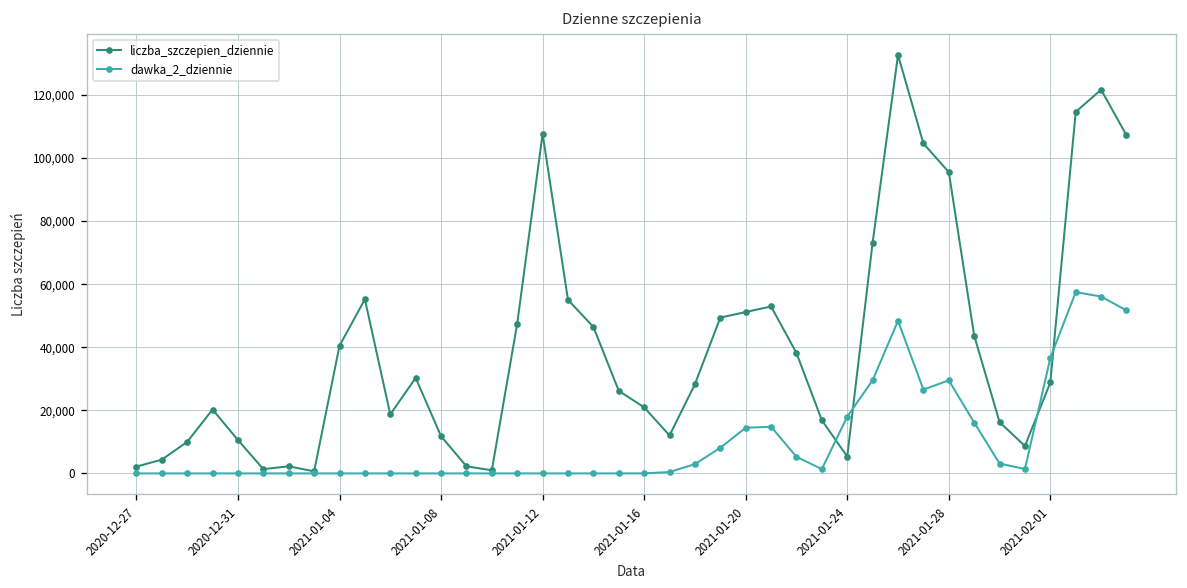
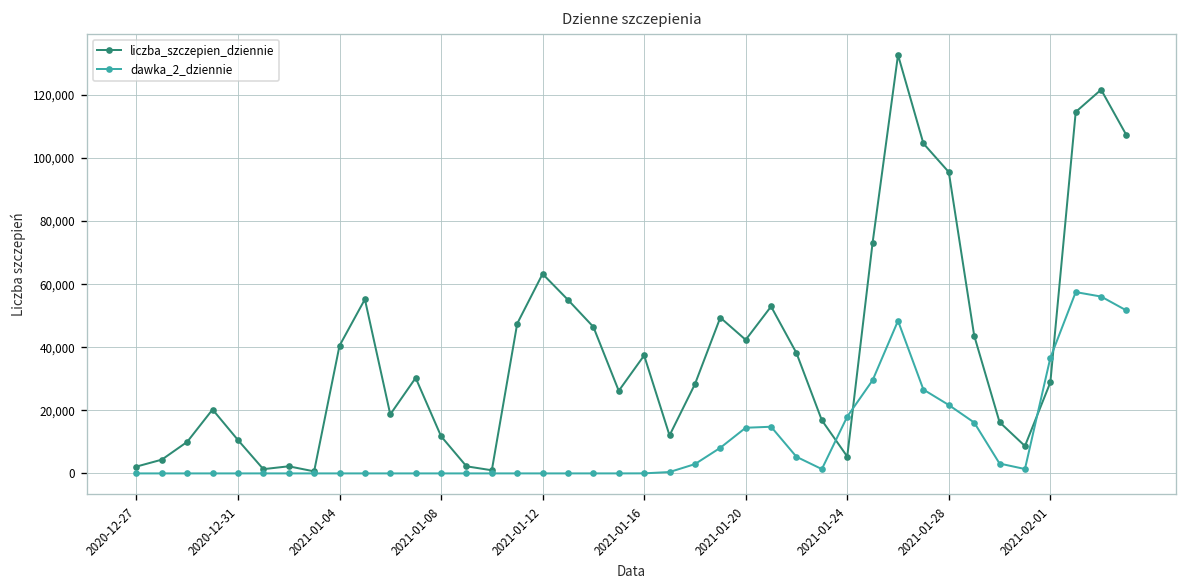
liczba_szczepien_dziennie, 2021-01-12: 108,000 -> 63,000
liczba_szczepien_dziennie, 2021-01-16: 21,000 -> 37,000
liczba_szczepien_dziennie, 2021-01-20: 51,000 -> 42,000
dawka_2_dziennie, 2021-01-28: 30,000 -> 22,000
